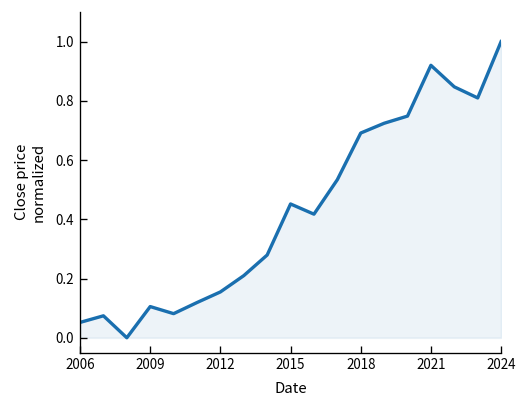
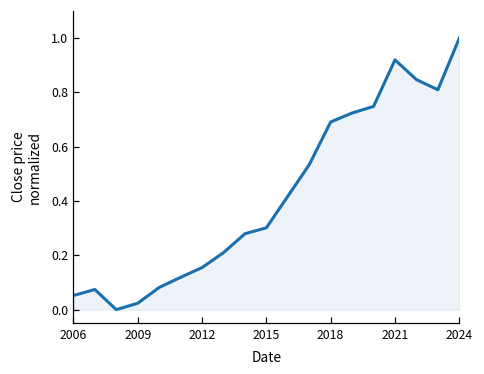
2009: 0.11 -> 0.02
2015: 0.45 -> 0.30
